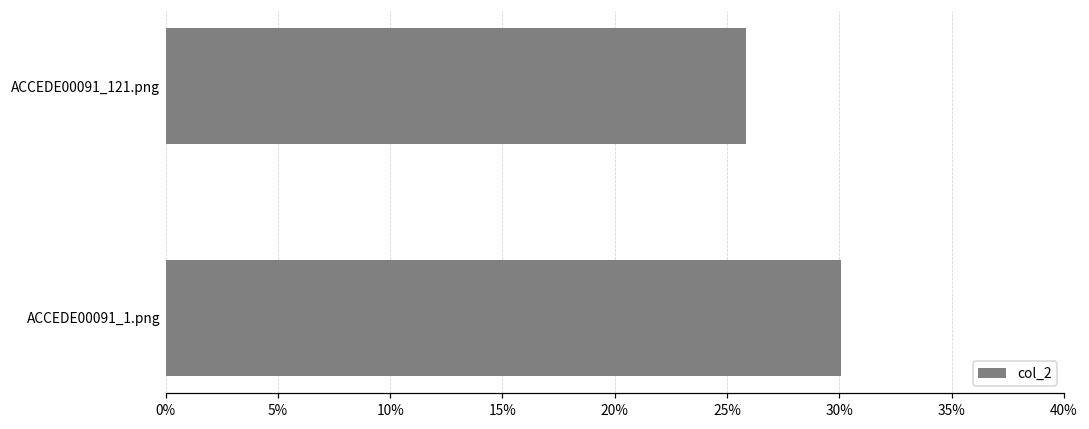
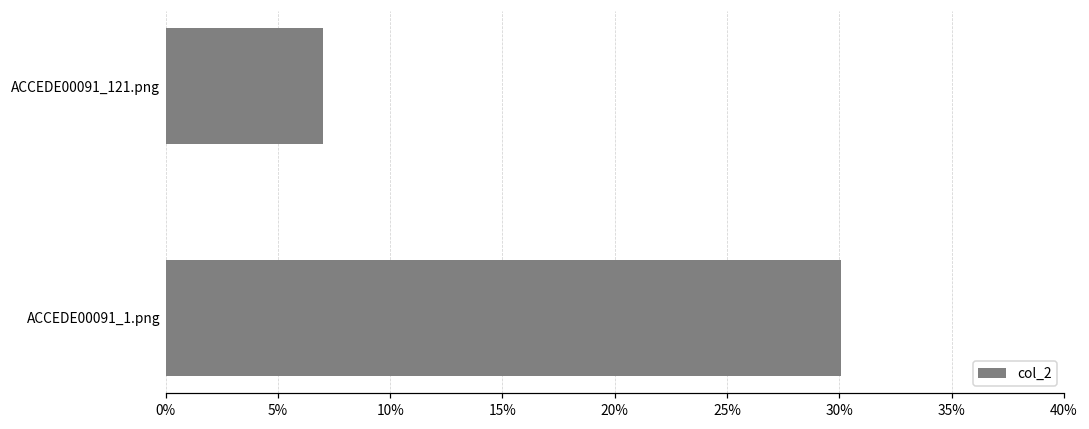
ACCEDE00091_121.png: 25.8% -> 7.0%
